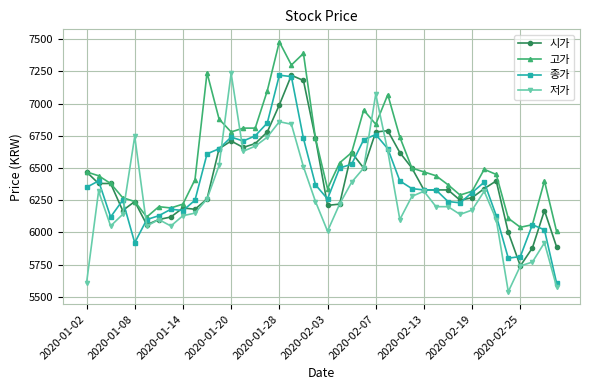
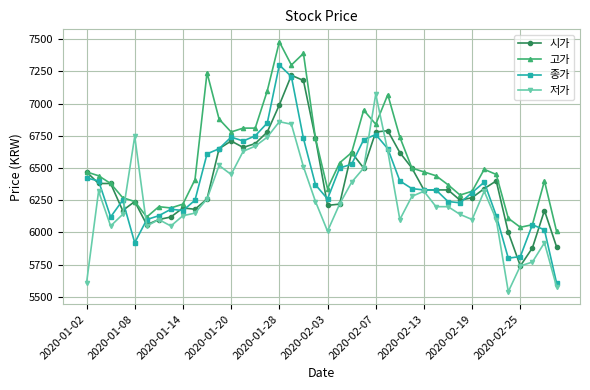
종가, 2020-01-02: 6350 -> 6420
저가, 2020-01-20: 7240 -> 6450
종가, 2020-01-28: 7220 -> 7300
저가, 2020-02-19: 6170 -> 6100
